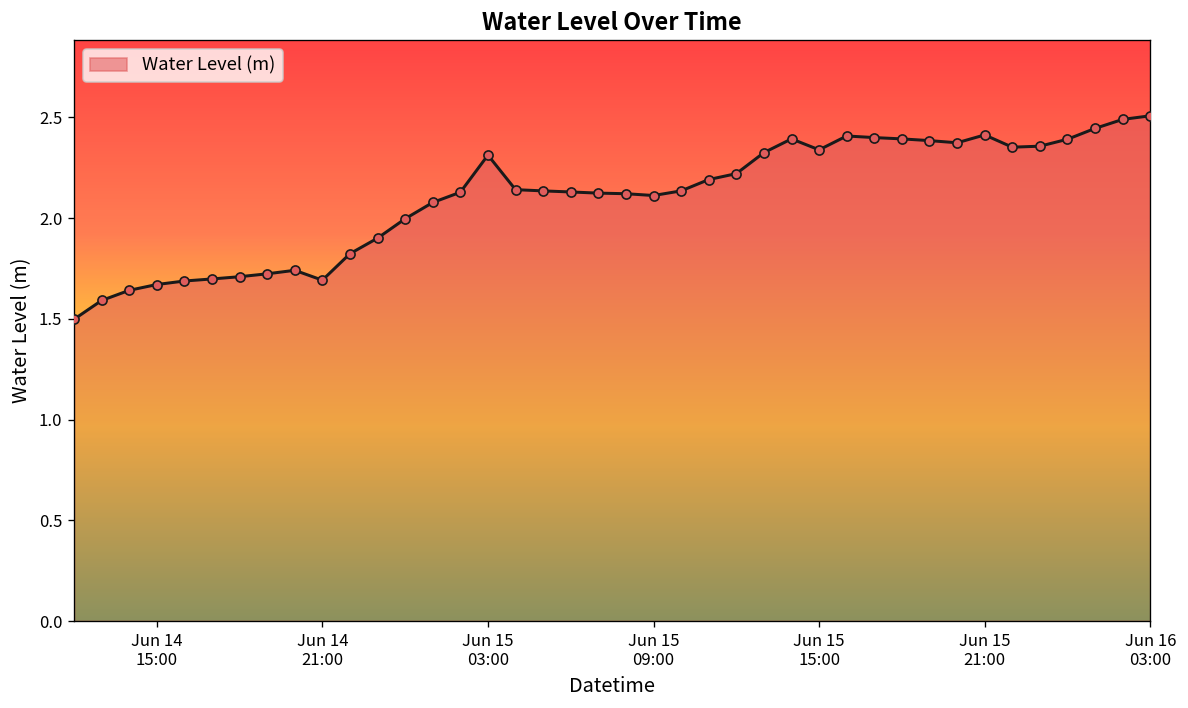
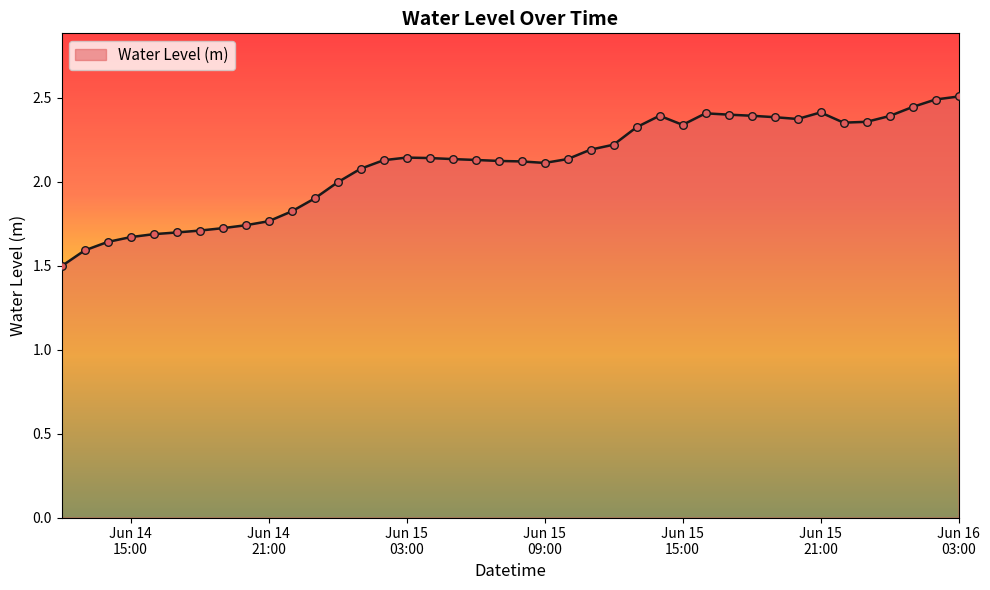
Jun 14 21:00: 1.69 -> 1.77
Jun 15 03:00: 2.31 -> 2.14
